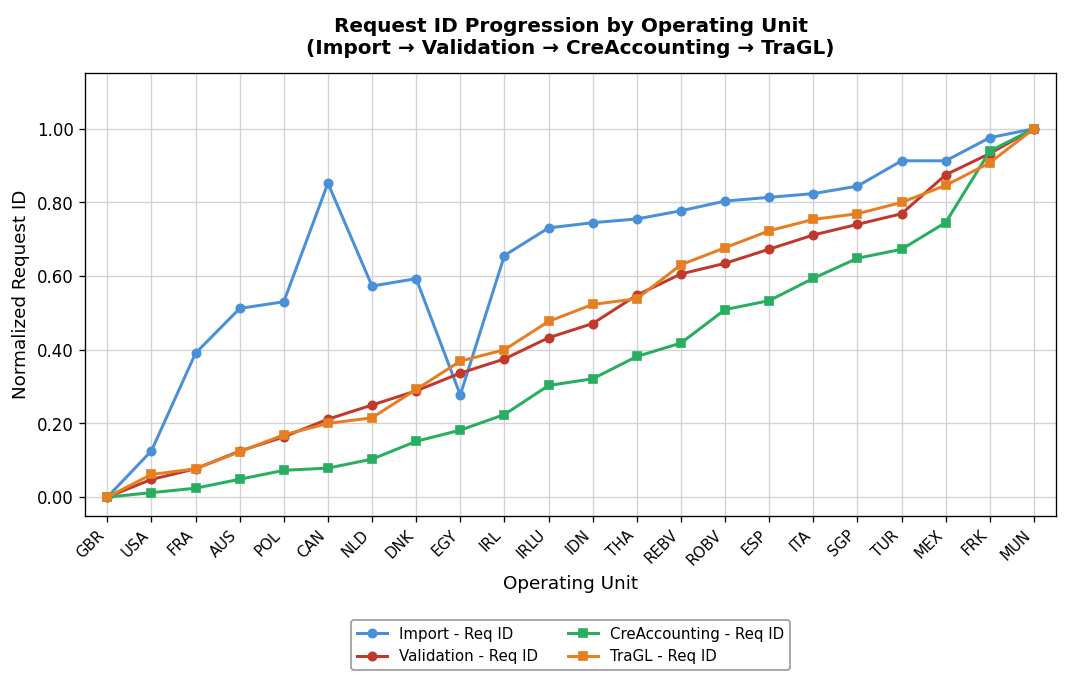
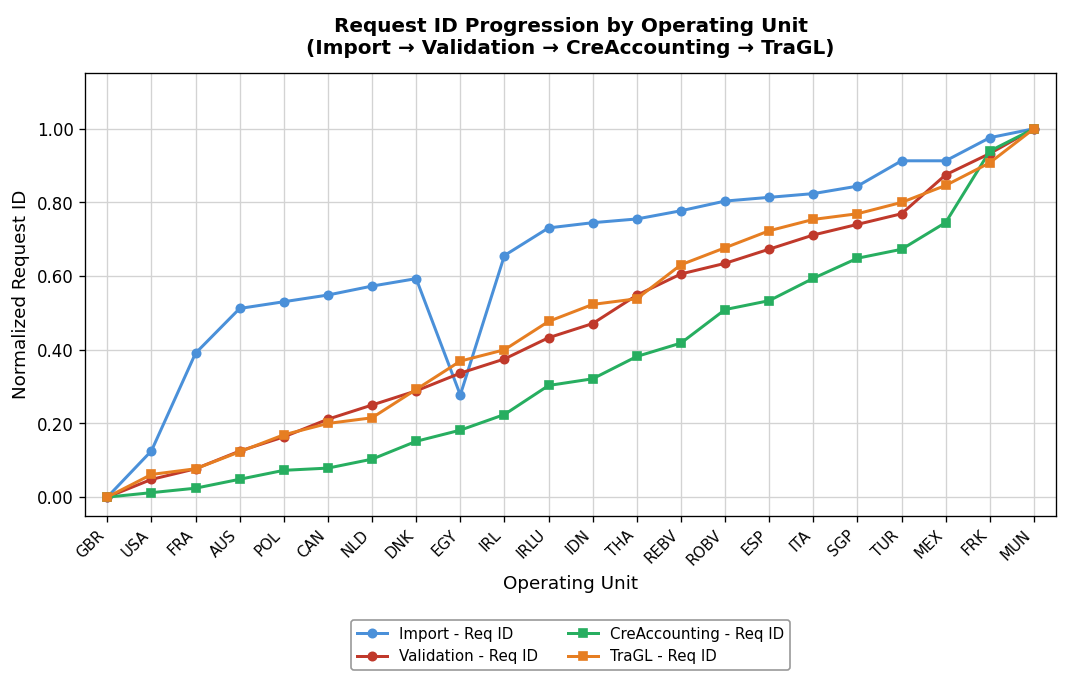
Import - Req ID, CAN: 0.85 -> 0.55
